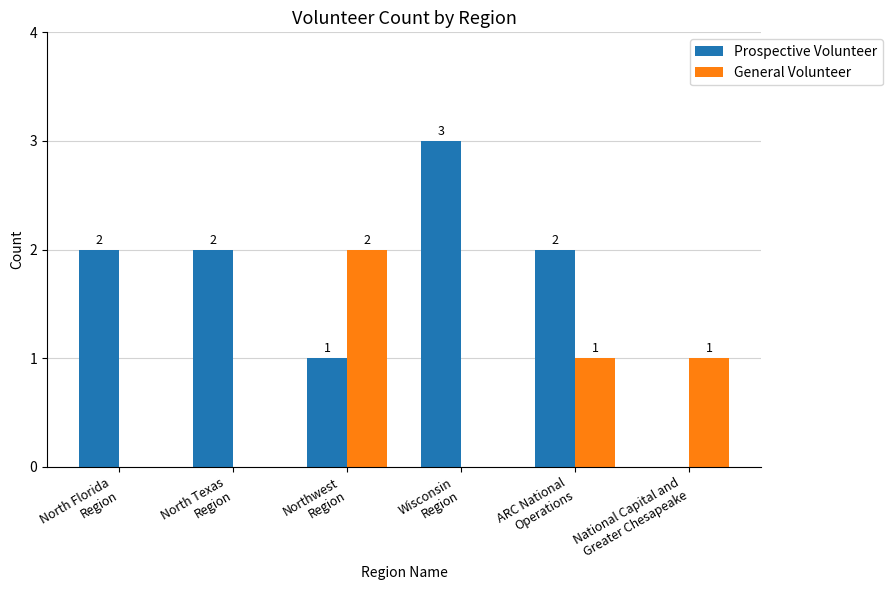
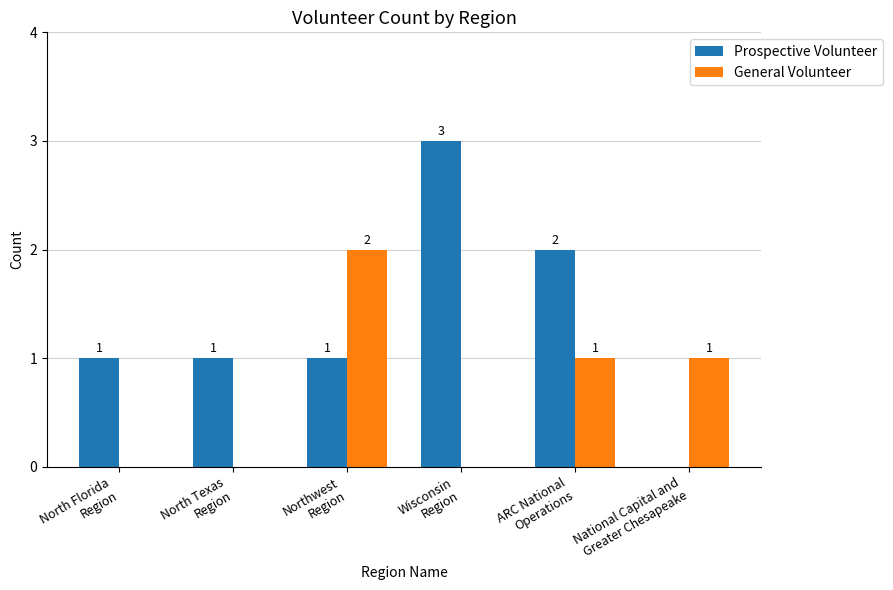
Prospective Volunteer, North Florida Region: 2 -> 1
Prospective Volunteer, North Texas Region: 2 -> 1
